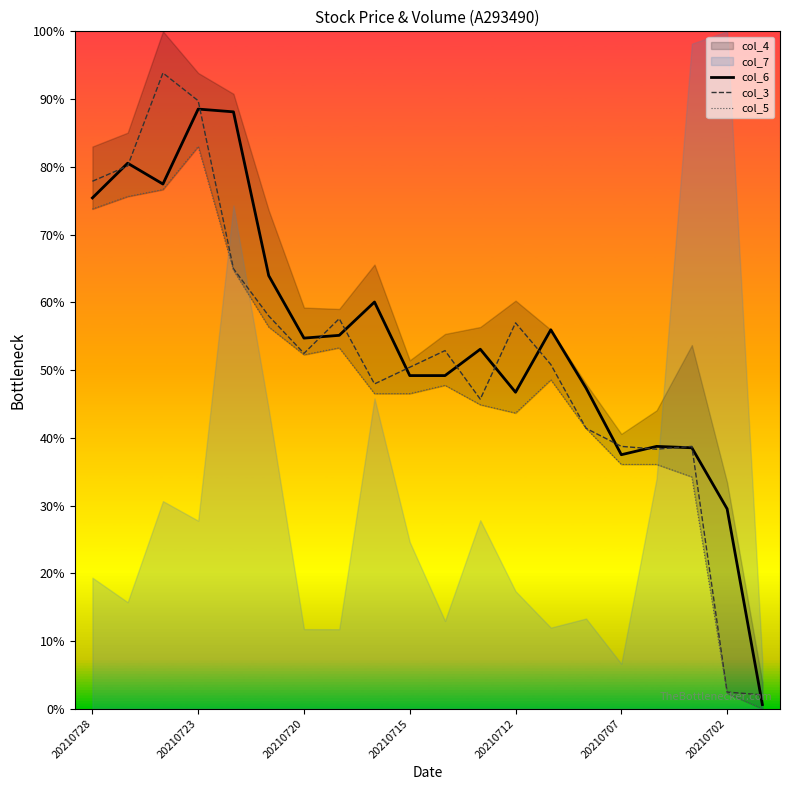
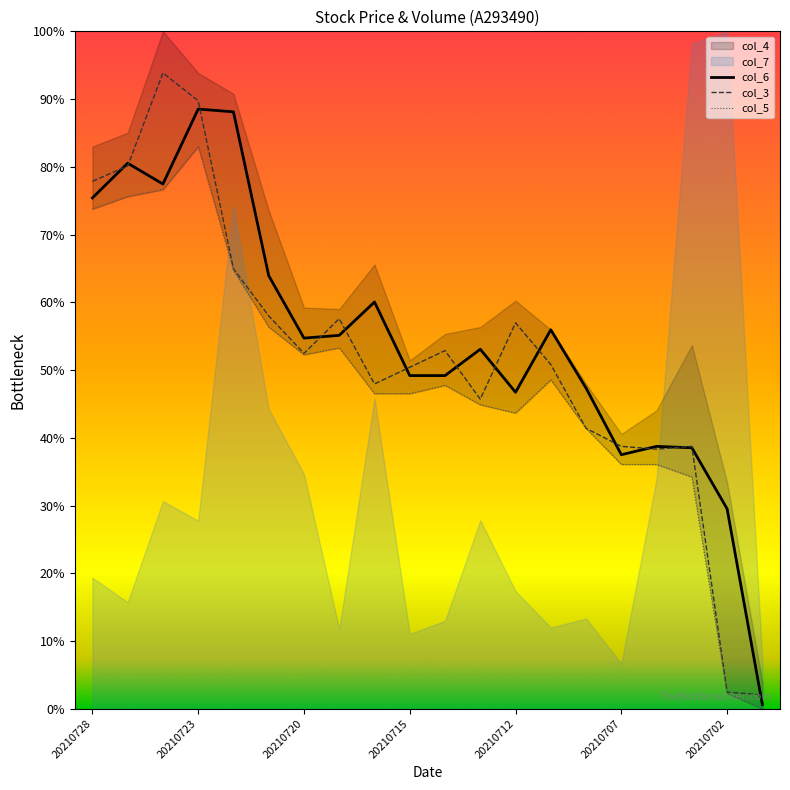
col_7, 20210720: 12% -> 35%
col_7, 20210715: 25% -> 11%
